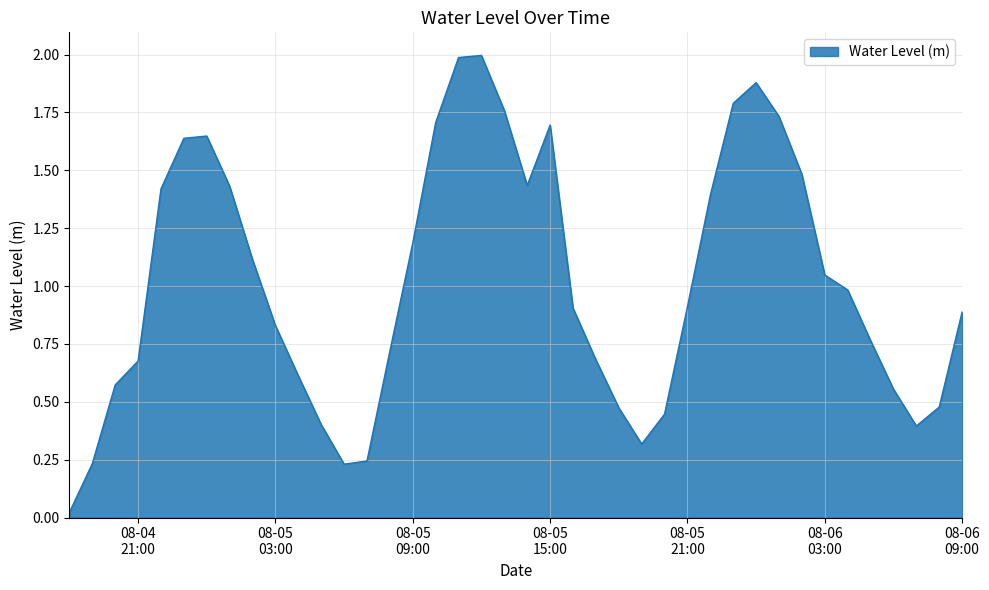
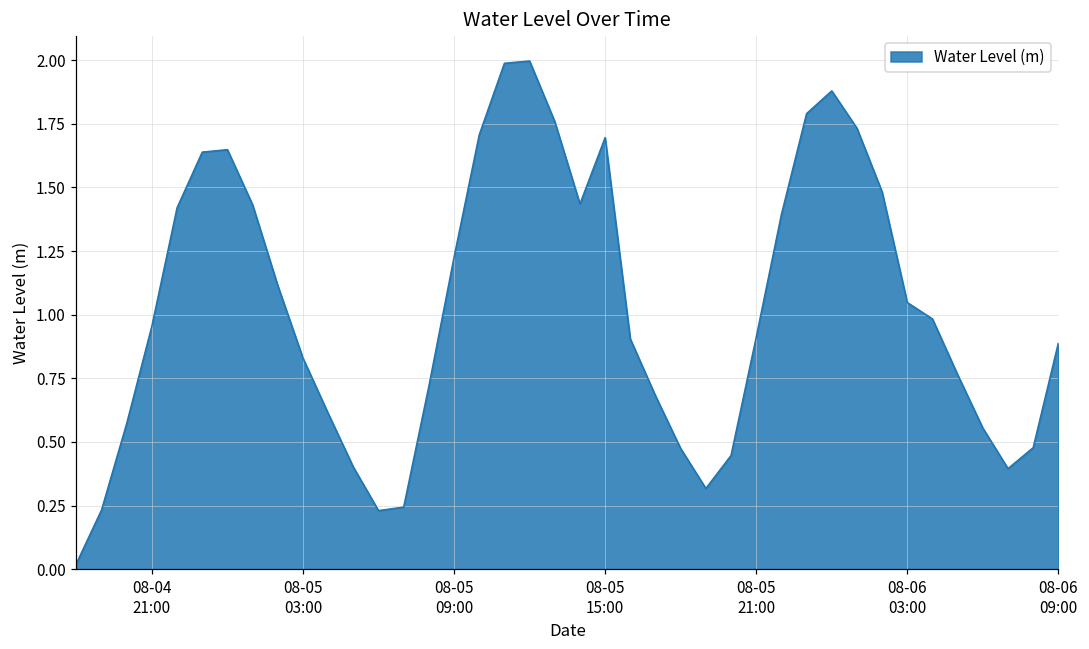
08-04 21:00: 0.68 -> 0.96
08-05 09:00: 1.19 -> 1.23
